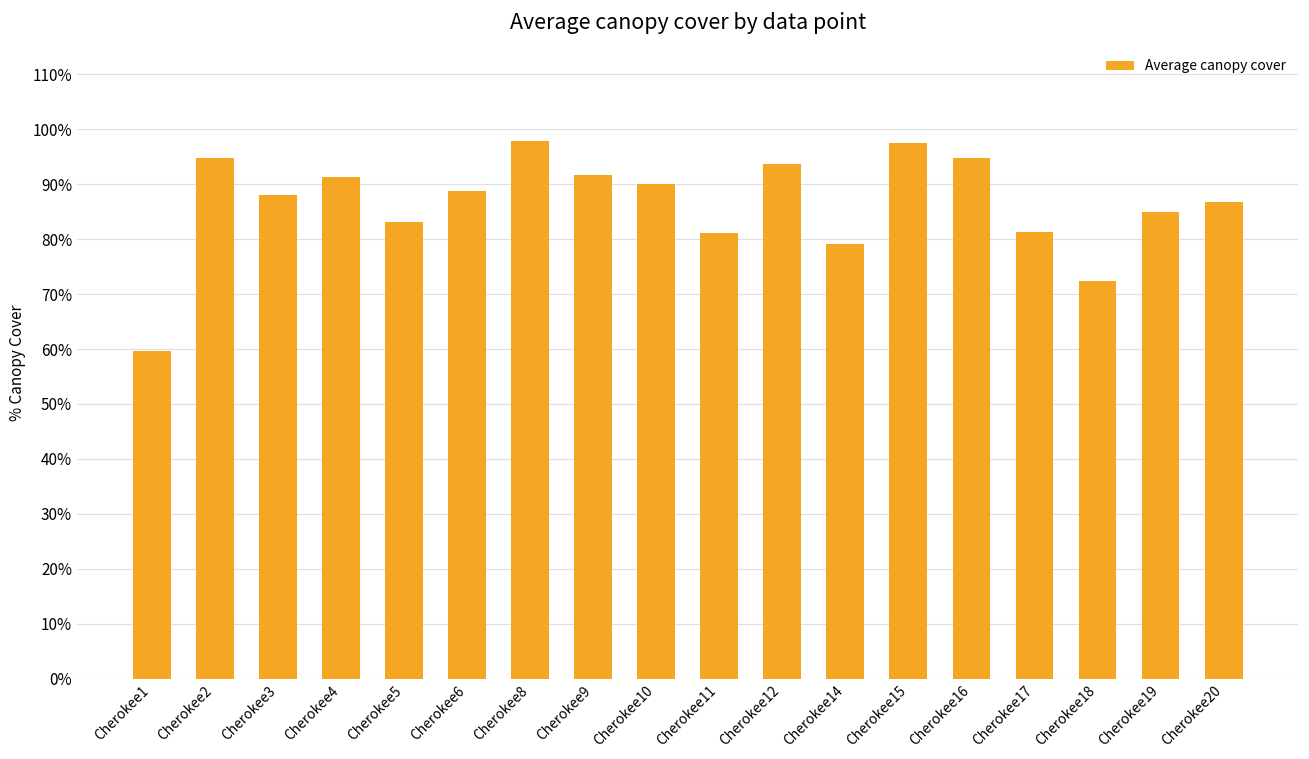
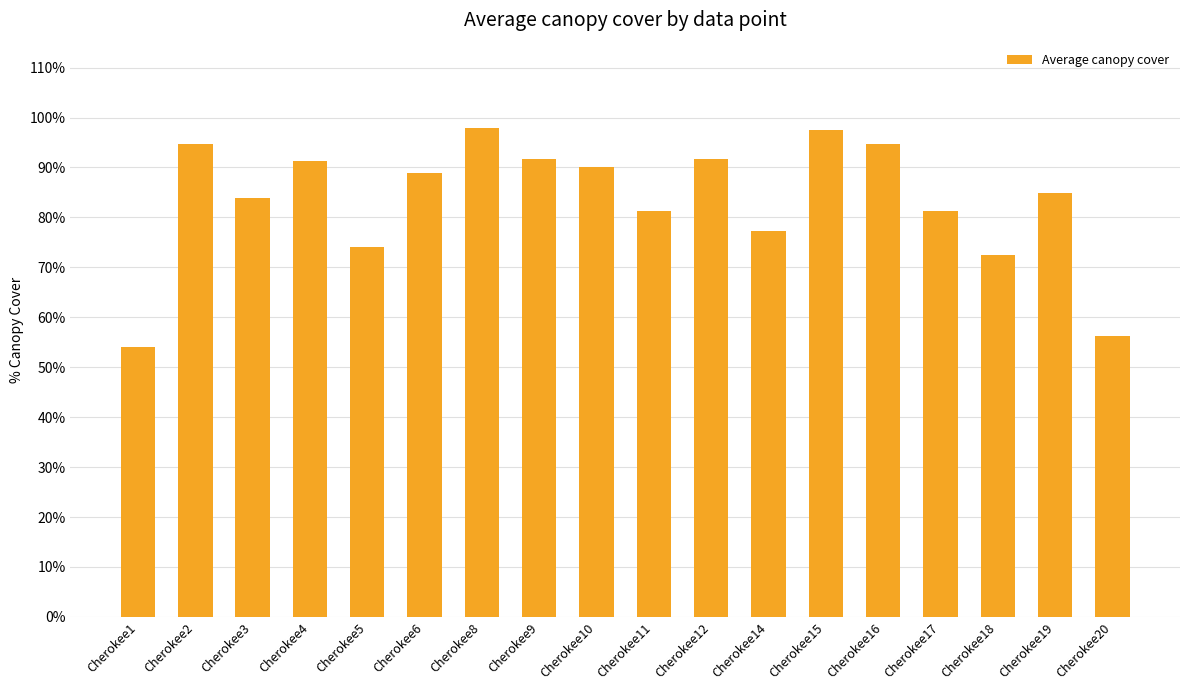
Cherokee1: 60% -> 54%
Cherokee3: 88% -> 84%
Cherokee5: 83% -> 74%
Cherokee12: 94% -> 92%
Cherokee14: 79% -> 77%
Cherokee20: 87% -> 56%
